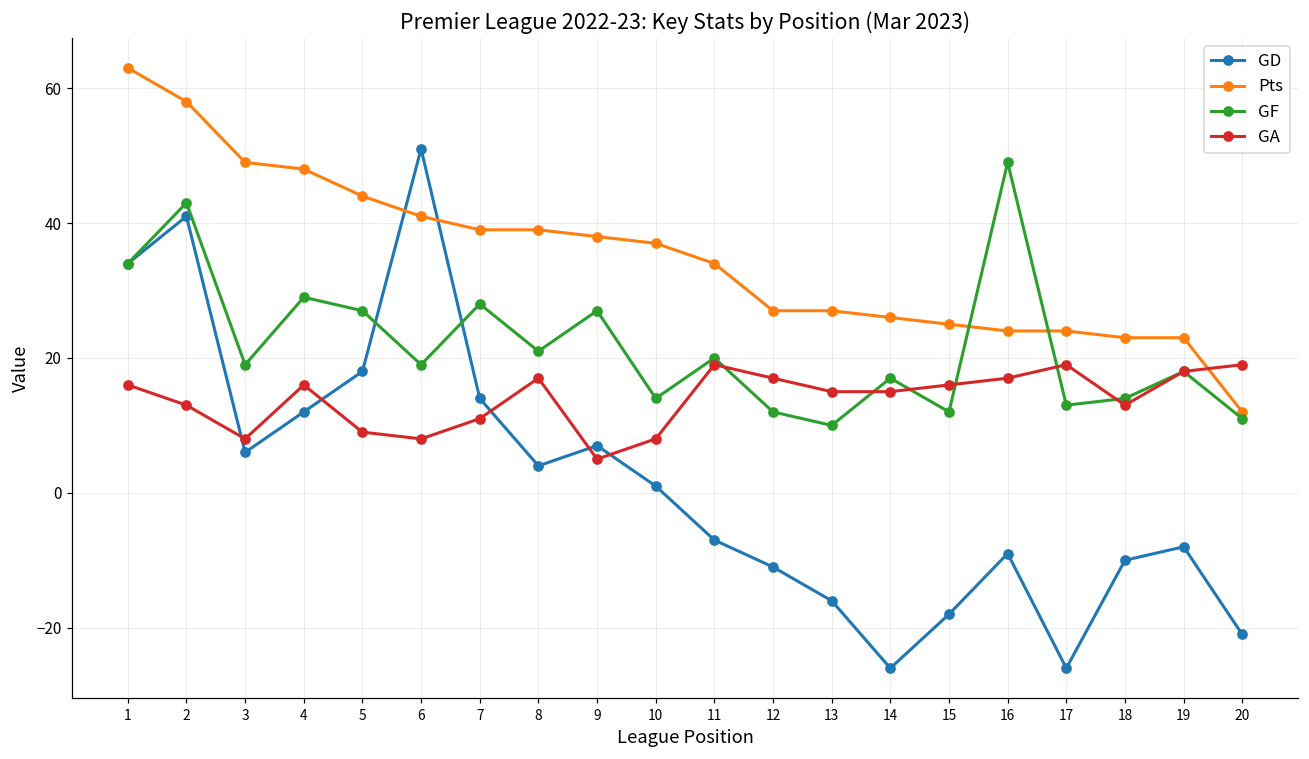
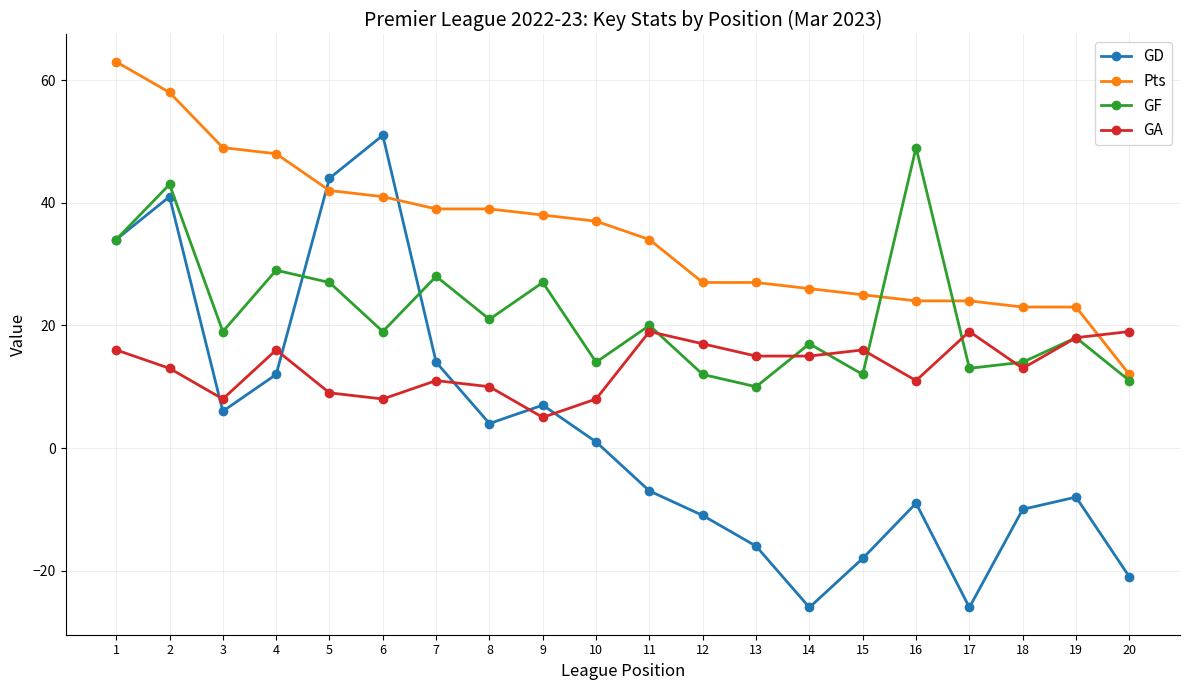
GD, 5: 18 -> 44
Pts, 5: 44 -> 42
GA, 8: 17 -> 10
GA, 16: 17 -> 11
